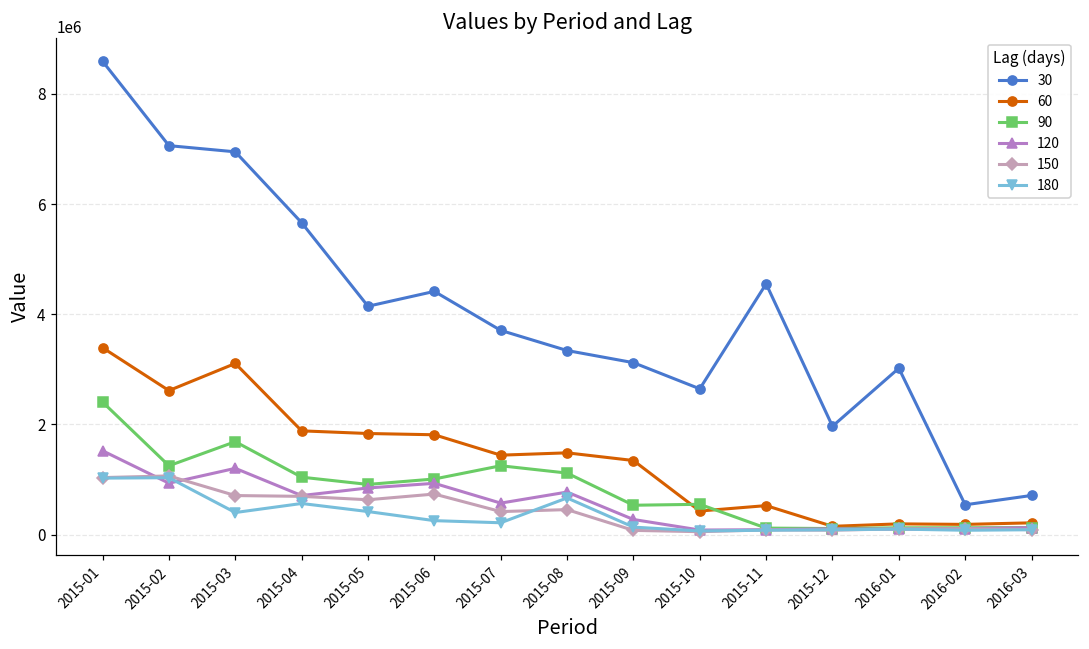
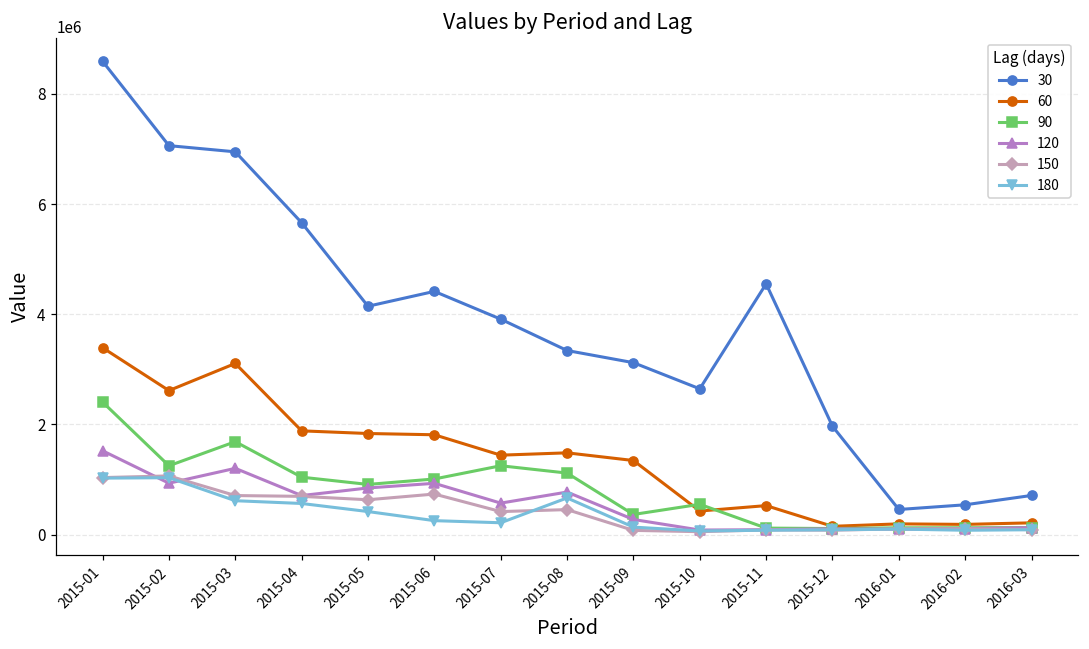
180, 2015-03: 400000 -> 600000
30, 2015-07: 3700000 -> 3900000
90, 2015-09: 500000 -> 400000
30, 2016-01: 3000000 -> 500000
